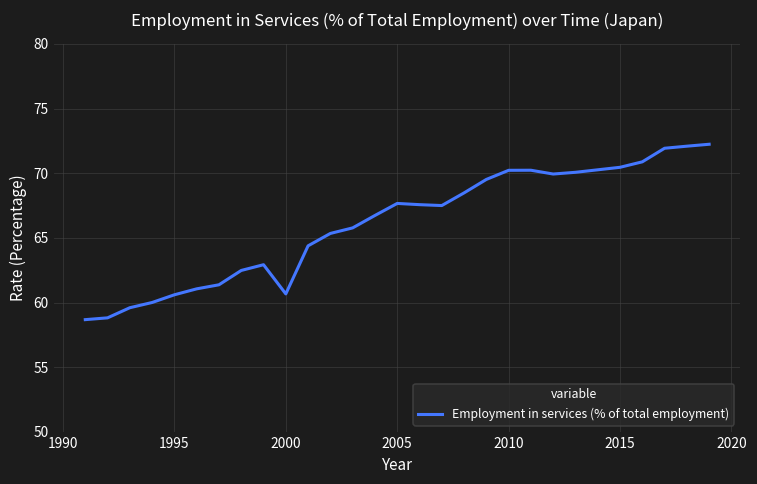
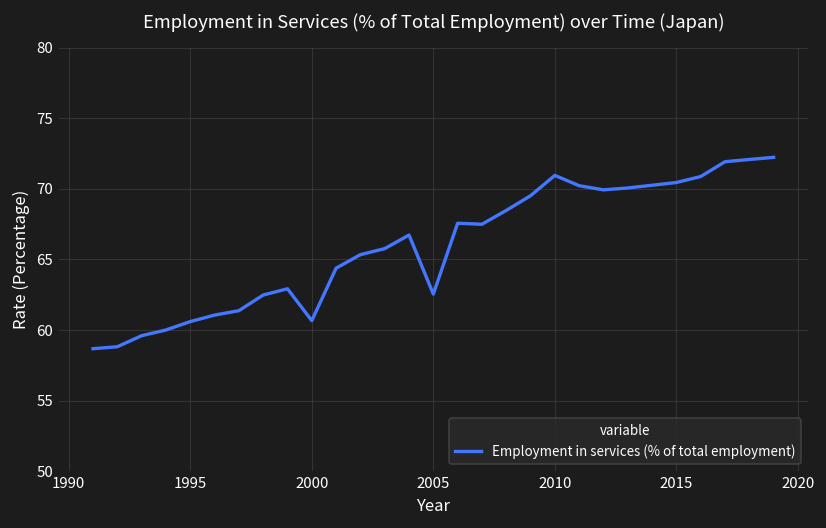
2005: 67.7 -> 62.5
2010: 70.2 -> 71.0
